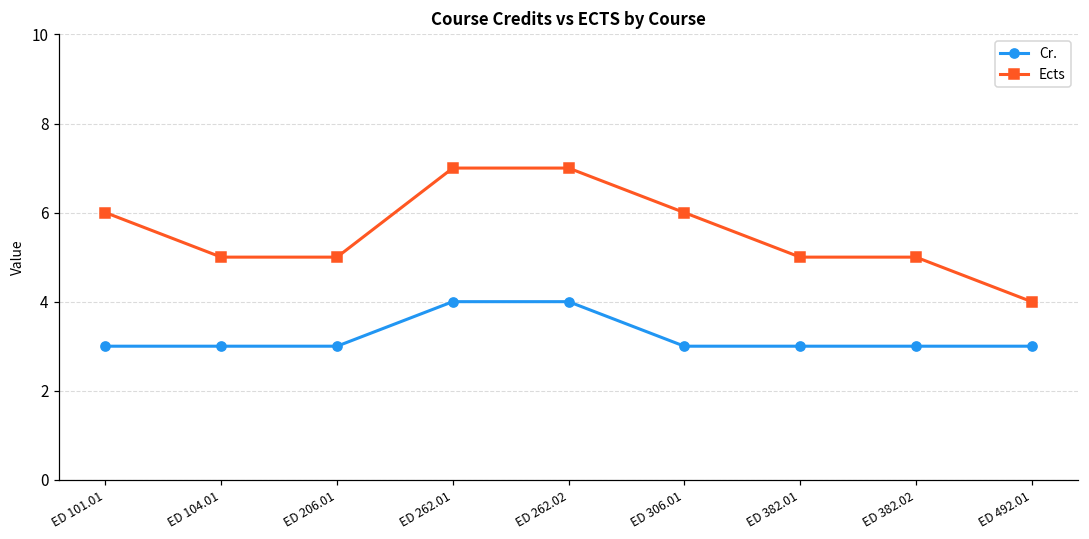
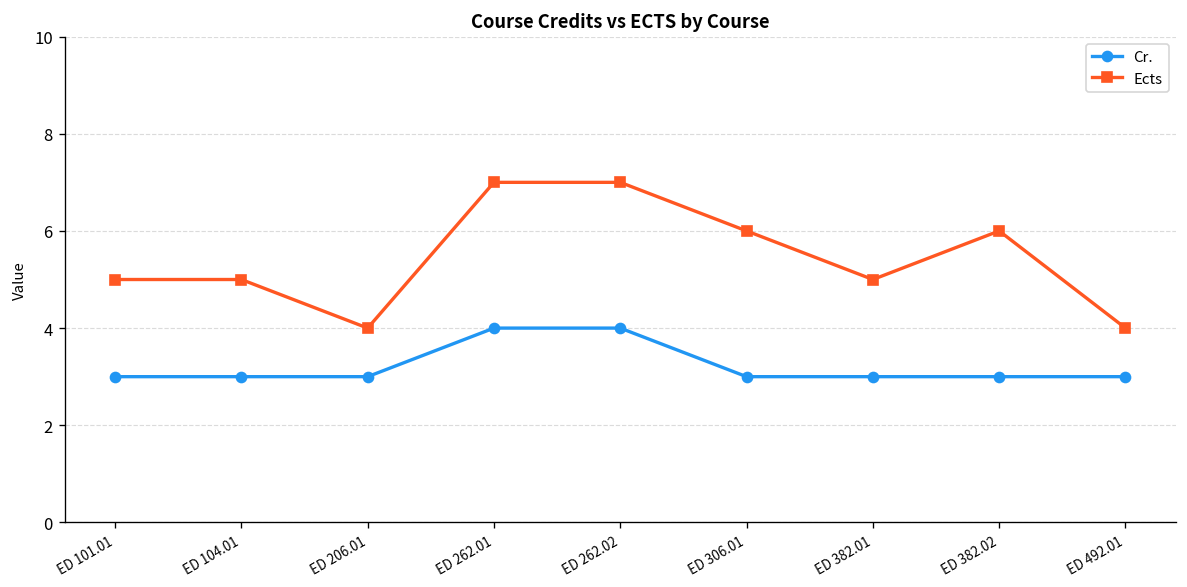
Ects, ED 101.01: 6 -> 5
Ects, ED 206.01: 5 -> 4
Ects, ED 382.02: 5 -> 6
